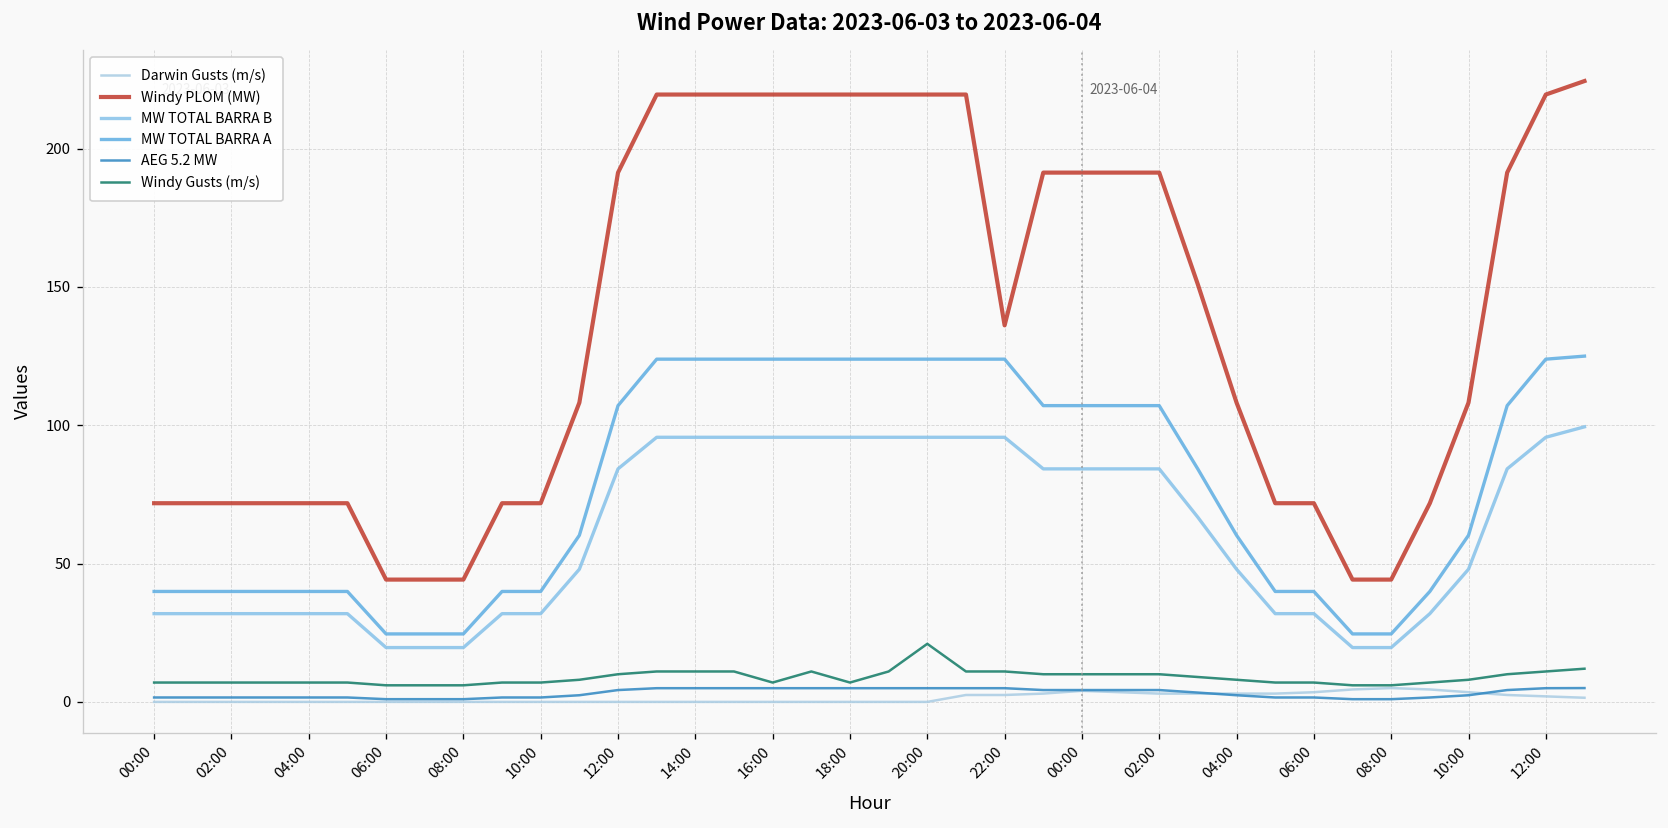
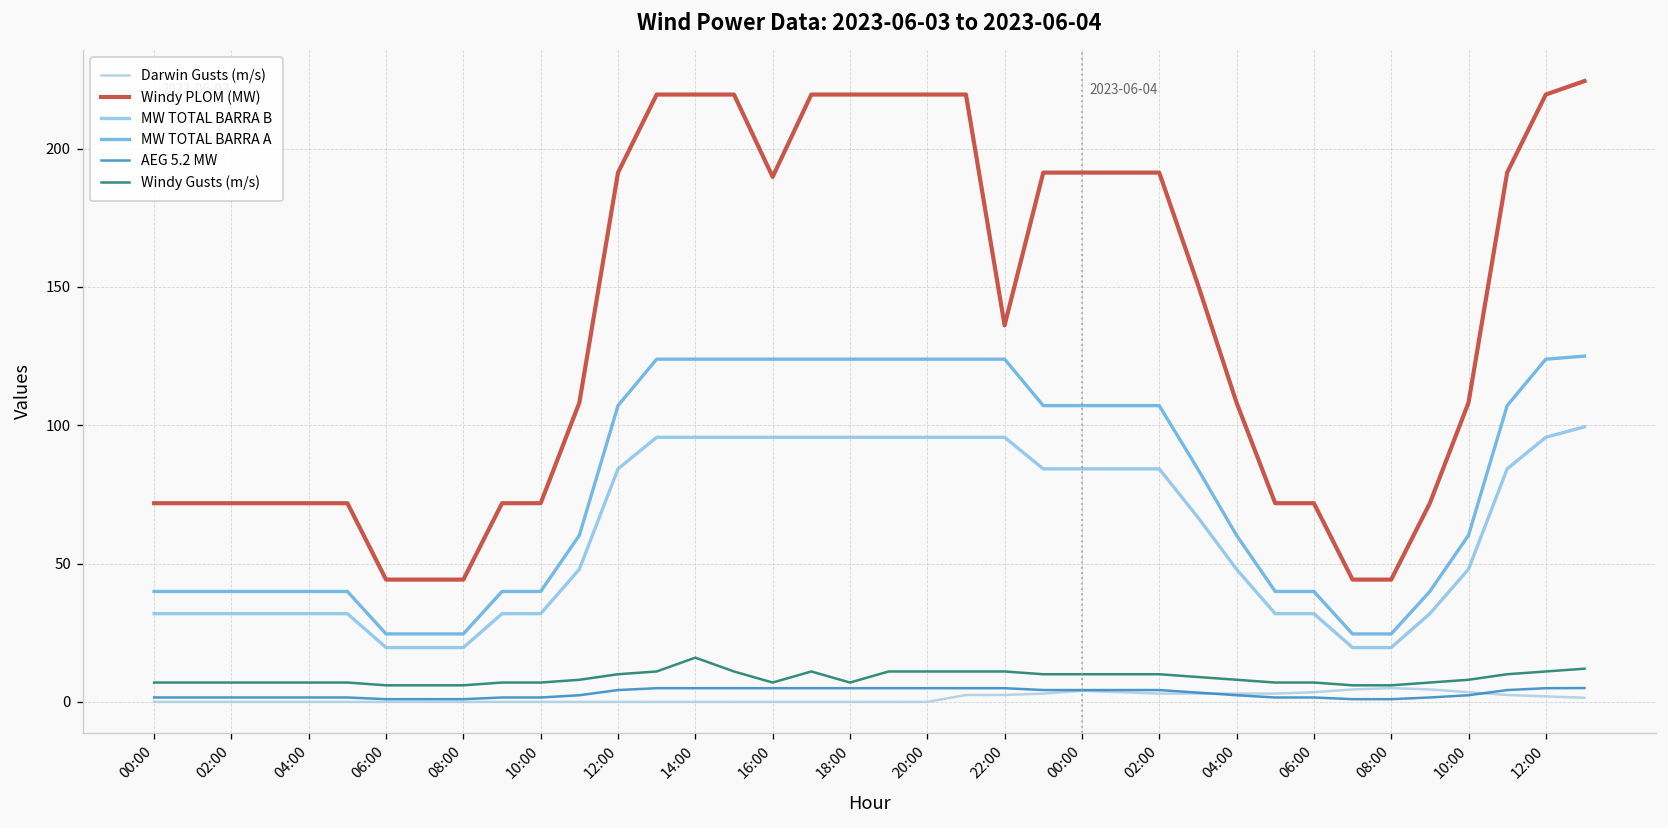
Windy Gusts (m/s), 14:00: 11 -> 16
Windy PLOM (MW), 16:00: 220 -> 190
Windy Gusts (m/s), 20:00: 21 -> 11
